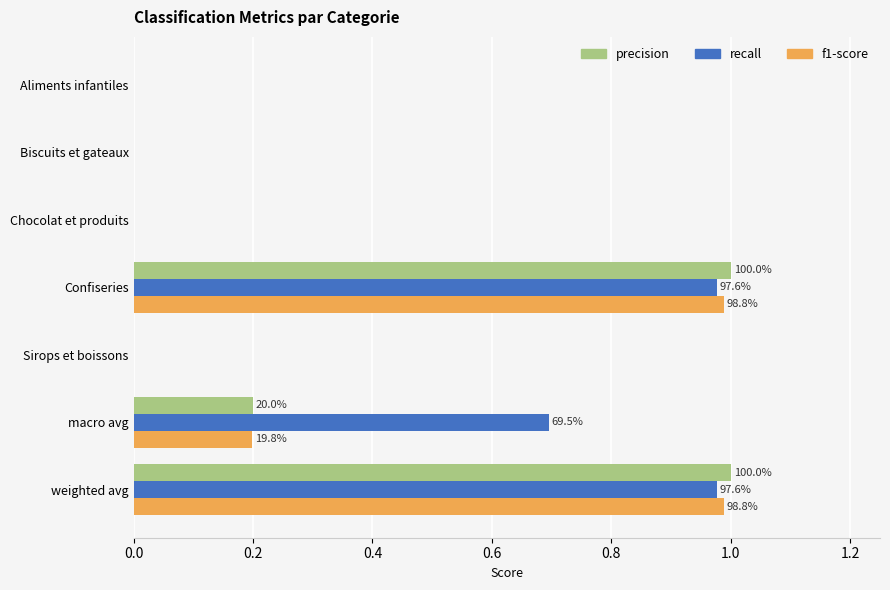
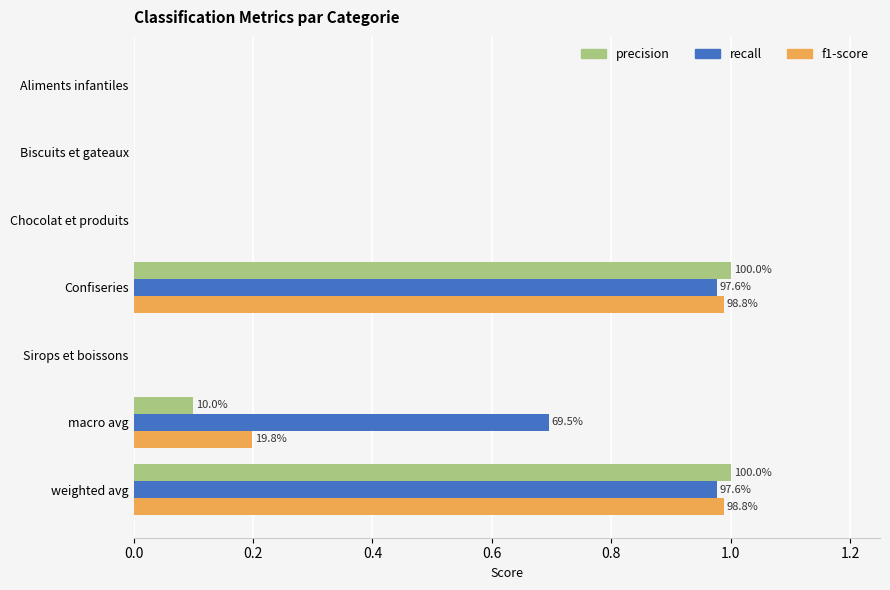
precision, macro avg: 20.0% -> 10.0%
